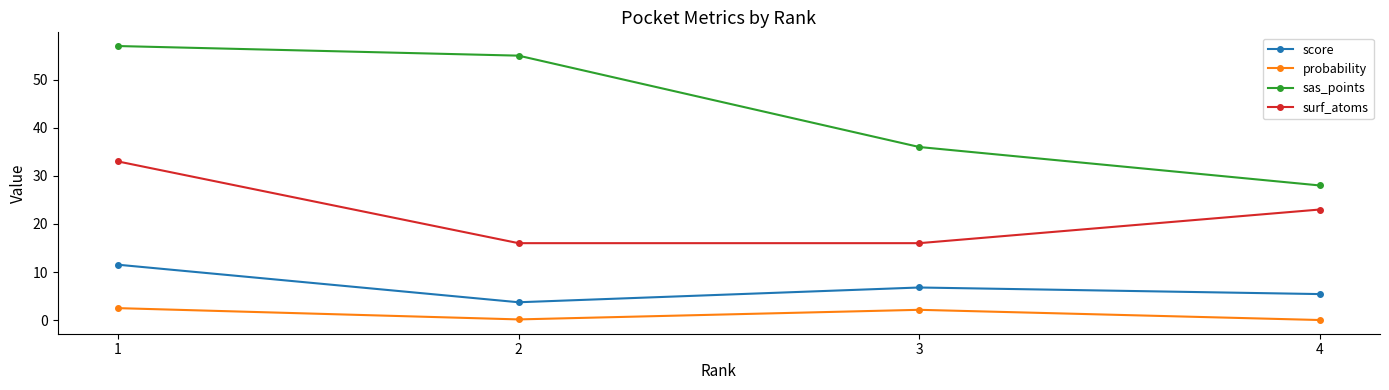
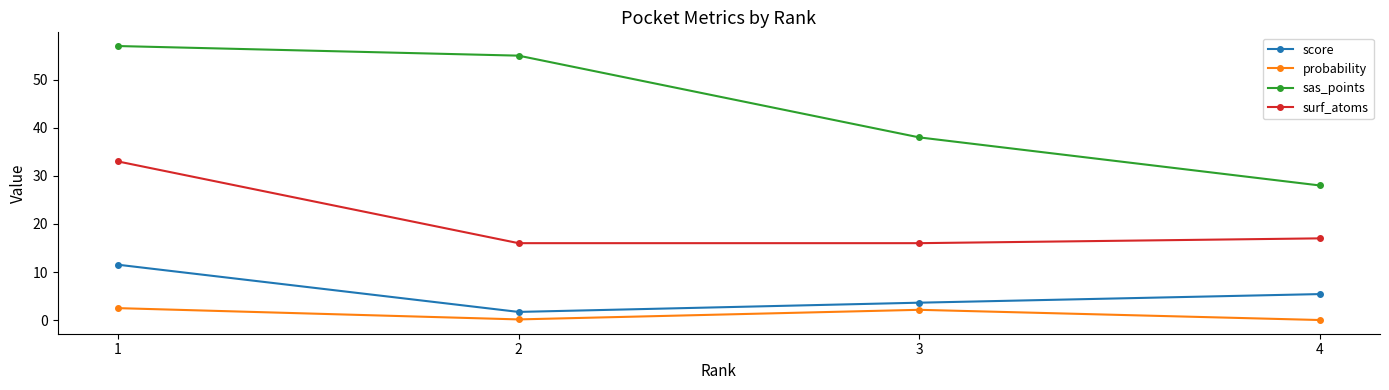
score, 2: 4 -> 2
score, 3: 7 -> 4
sas_points, 3: 36 -> 38
surf_atoms, 4: 23 -> 17
